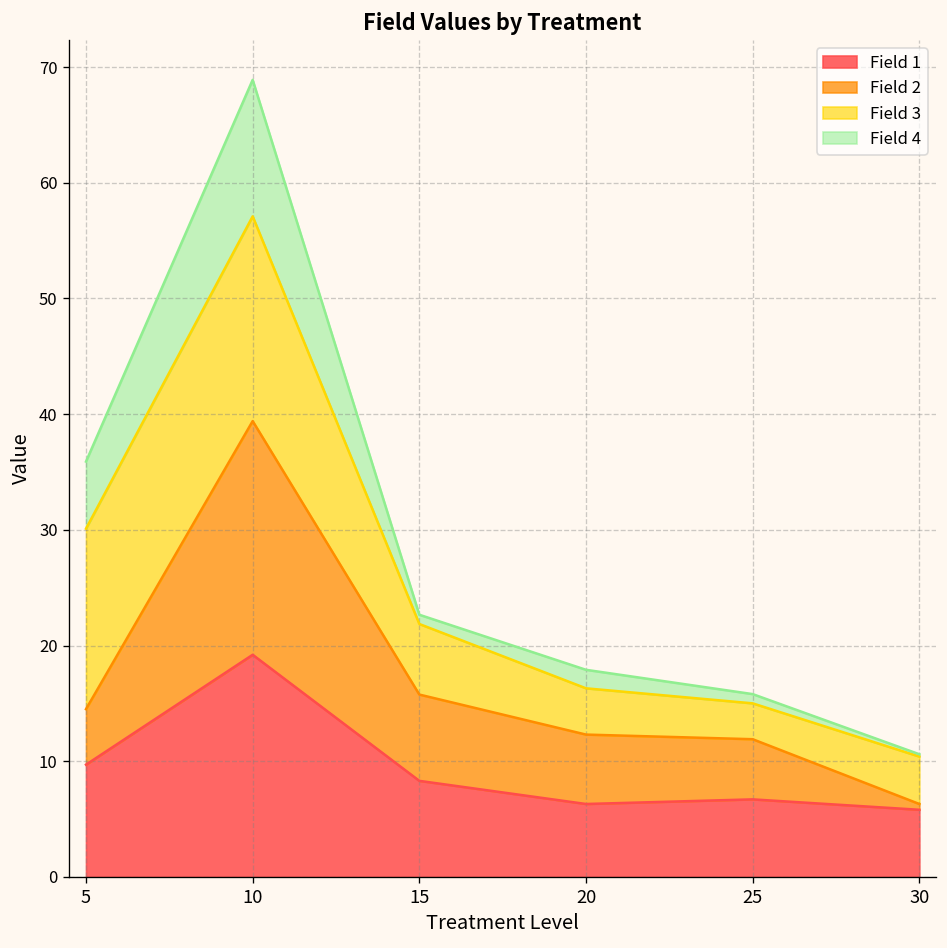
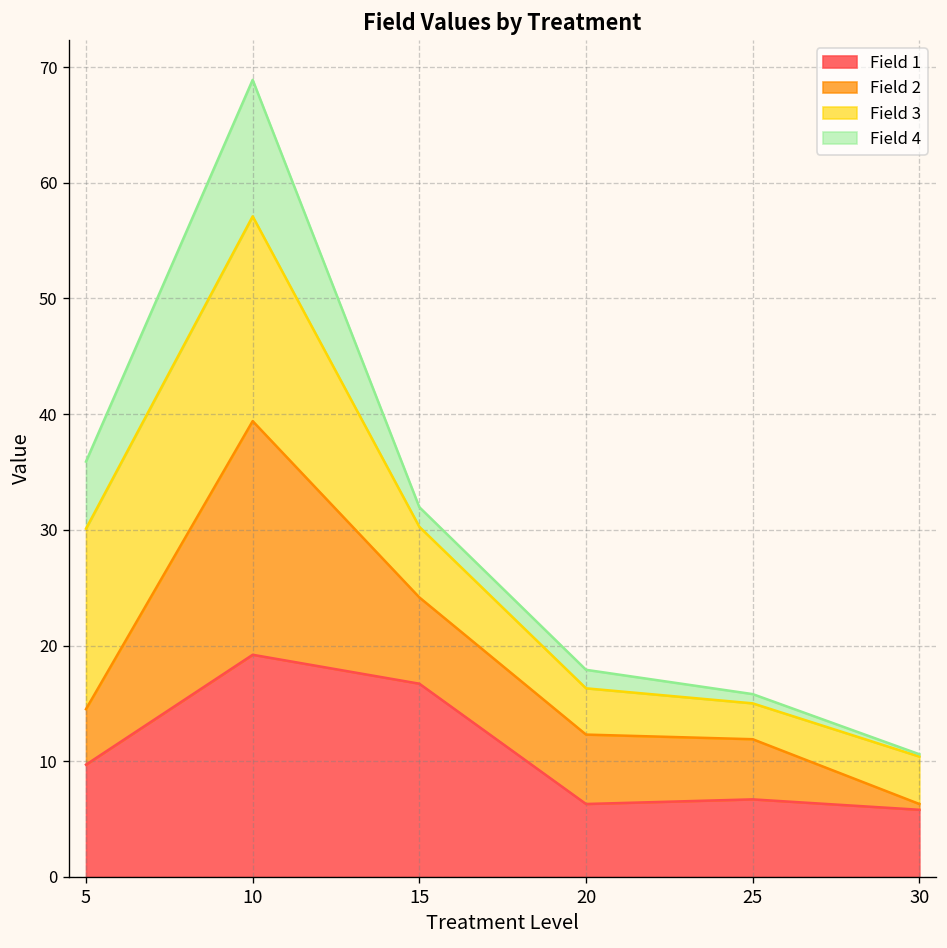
Field 1, 15: 8 -> 17
Field 4, 15: 1 -> 2
